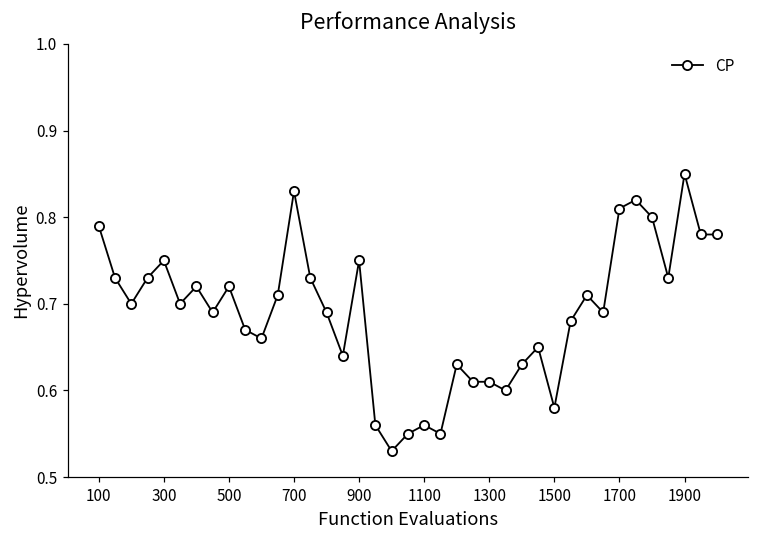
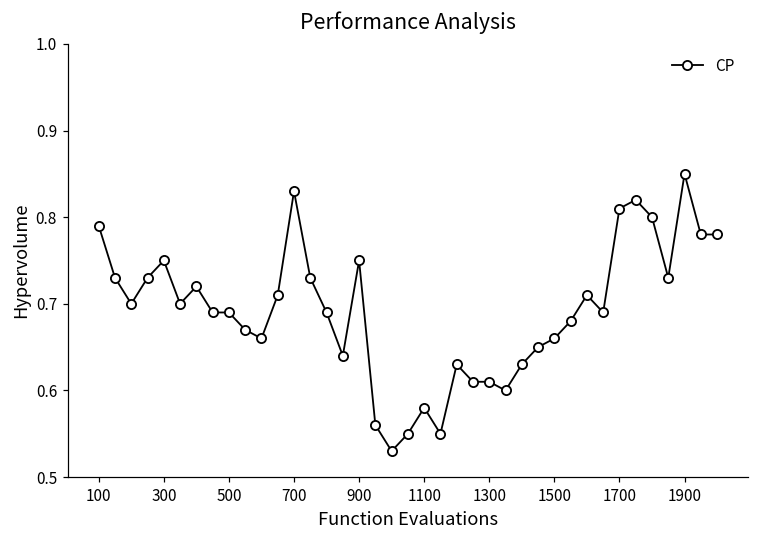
500: 0.72 -> 0.69
1100: 0.56 -> 0.58
1500: 0.58 -> 0.66
